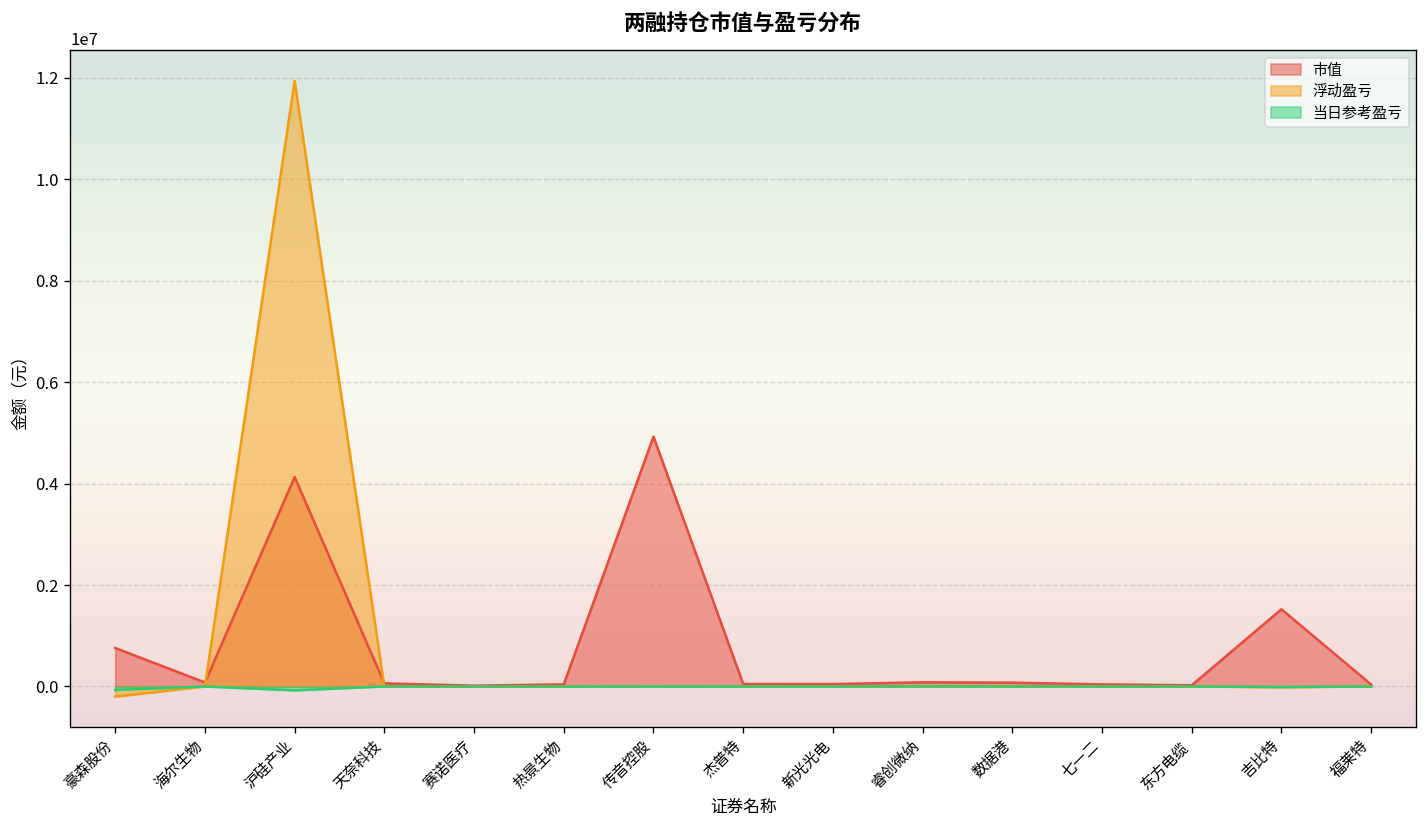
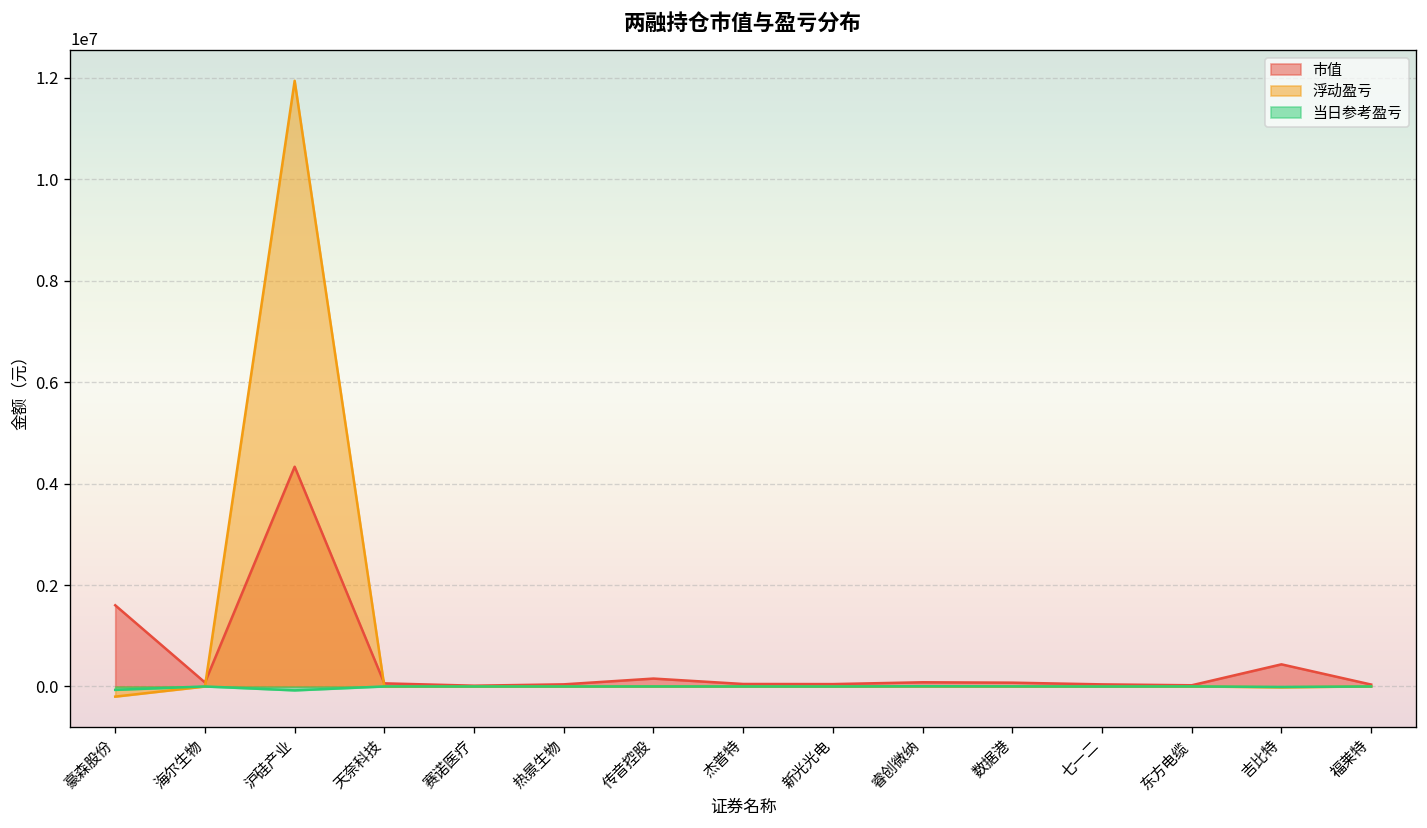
市值, 豪森股份: 800000 -> 1600000
市值, 沪硅产业: 4100000 -> 4300000
市值, 传音控股: 4900000 -> 200000
市值, 吉比特: 1500000 -> 400000
